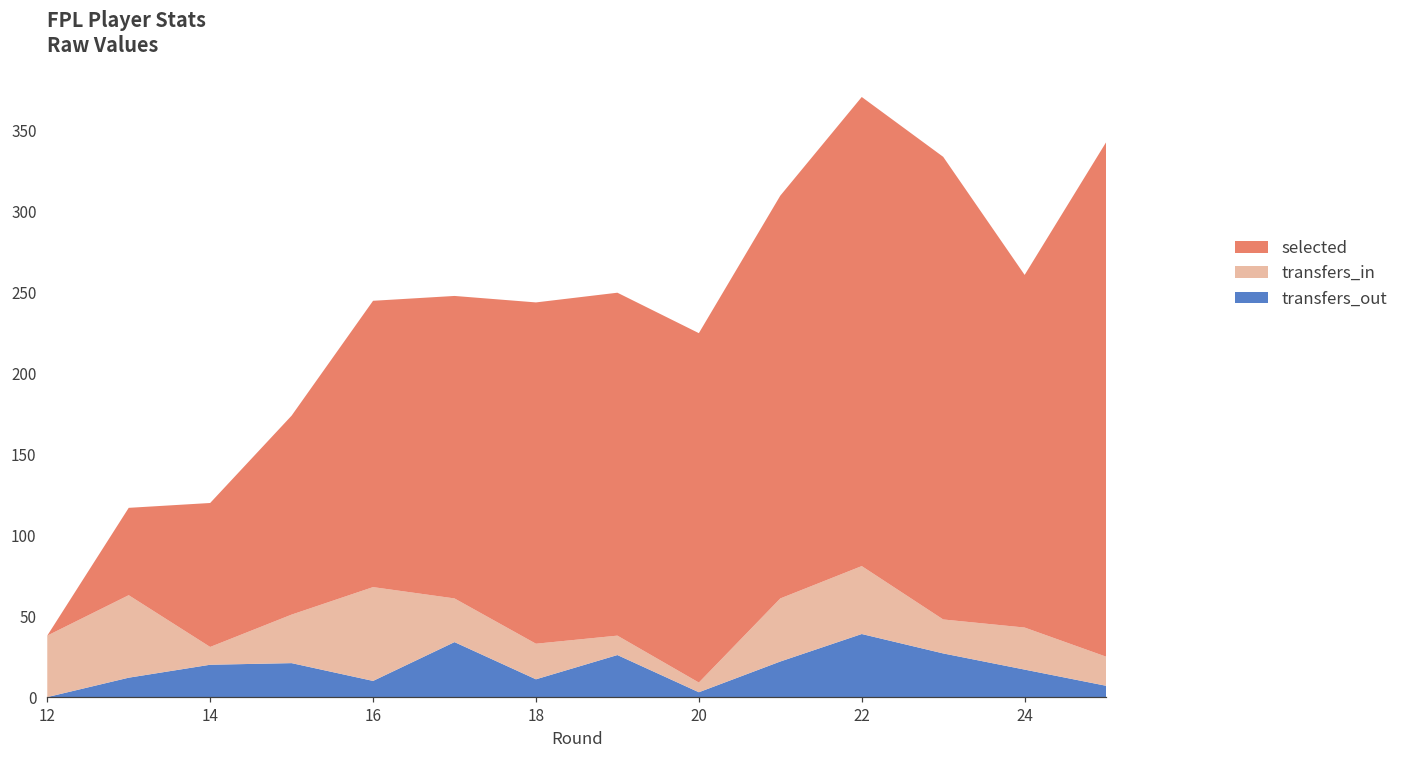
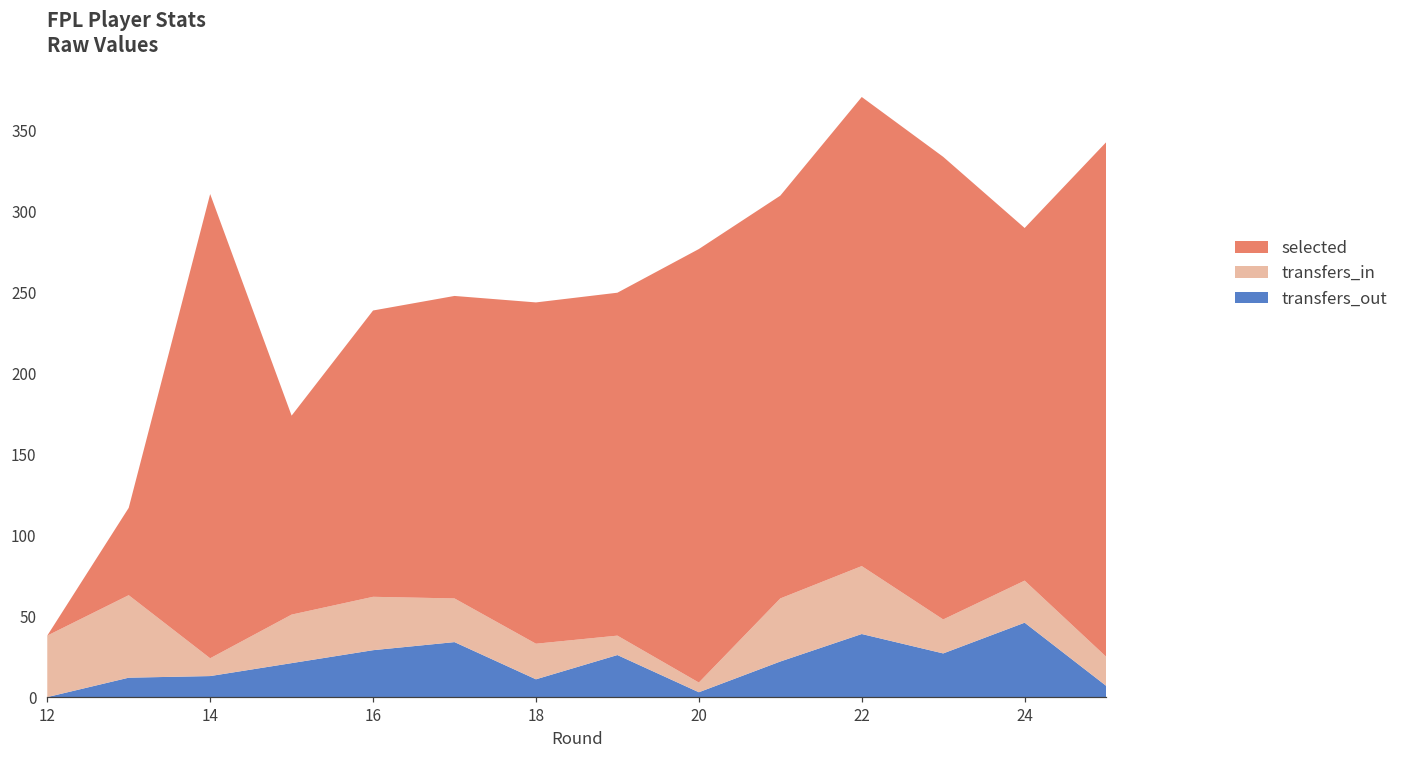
transfers_out, 14: 20 -> 13
selected, 14: 89 -> 287
transfers_out, 16: 10 -> 29
transfers_in, 16: 58 -> 33
selected, 20: 216 -> 268
transfers_out, 24: 17 -> 46
